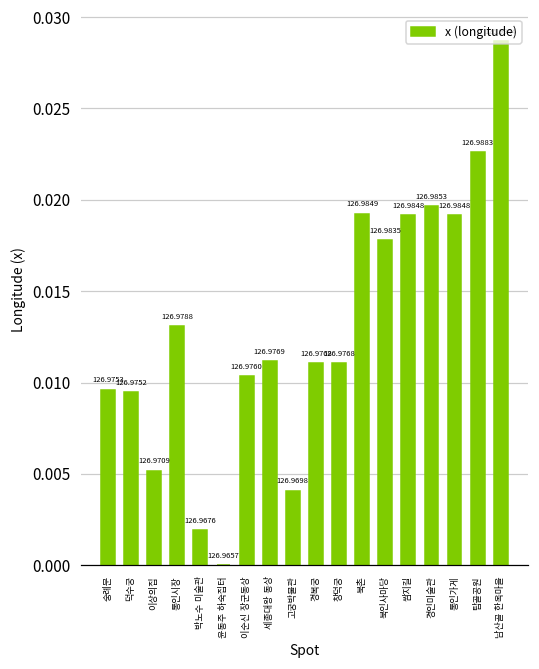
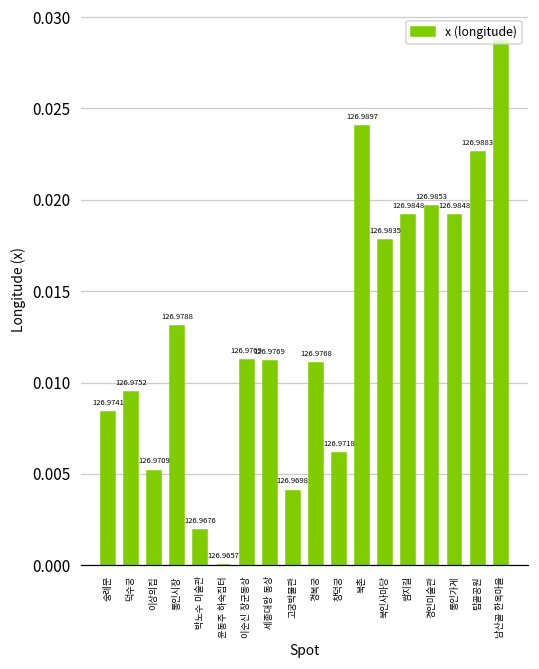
숭례문: 126.9753 -> 126.9741
이순신 장군동상: 126.9760 -> 126.9769
창덕궁: 126.9768 -> 126.9718
북촌: 126.9849 -> 126.9897
